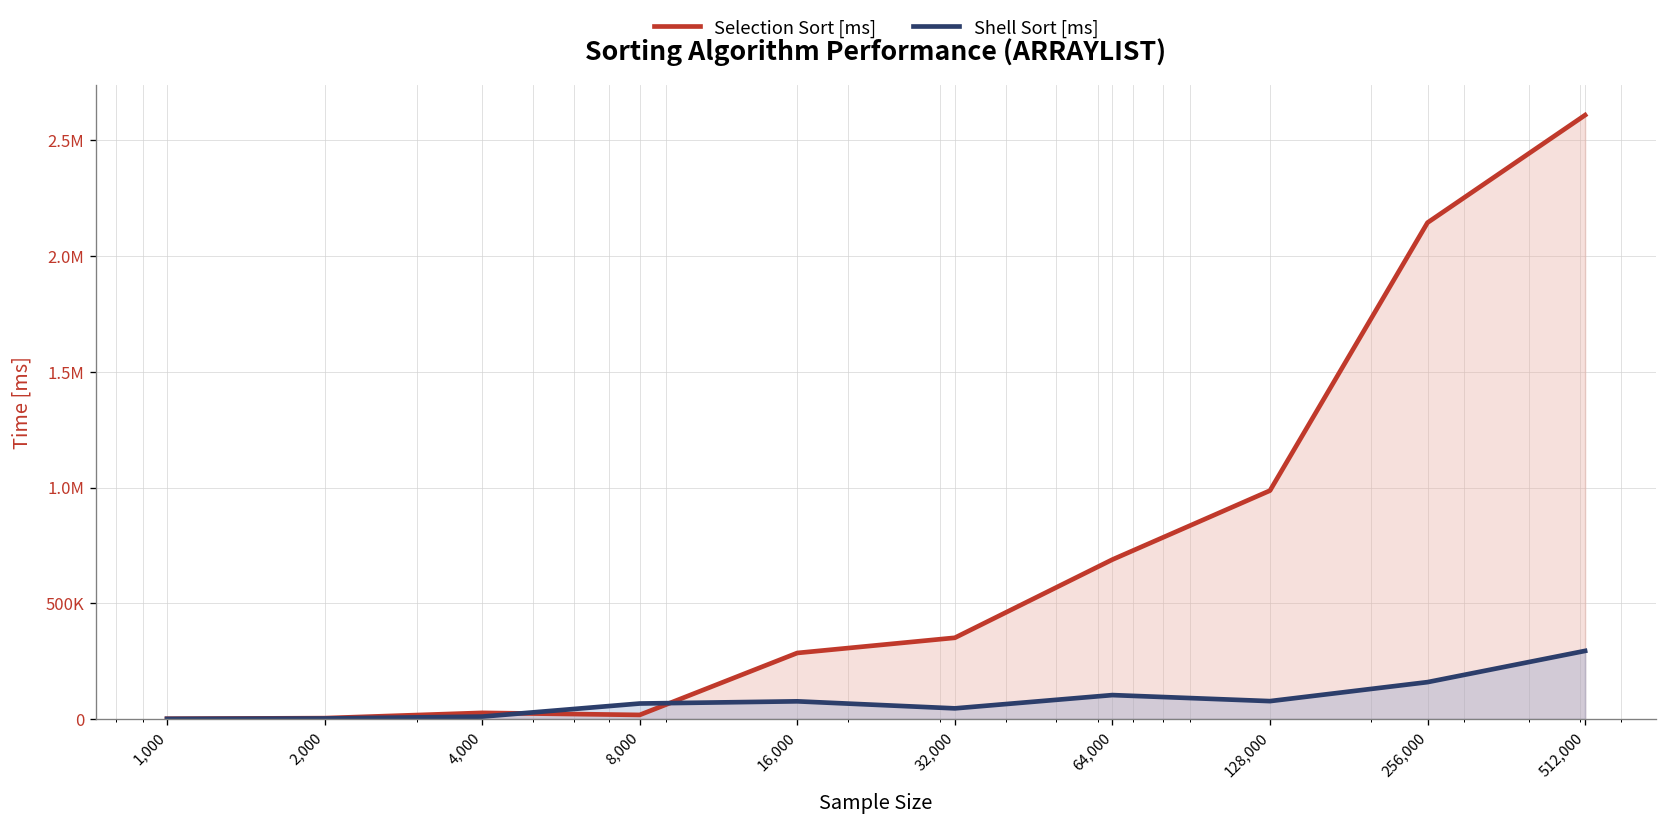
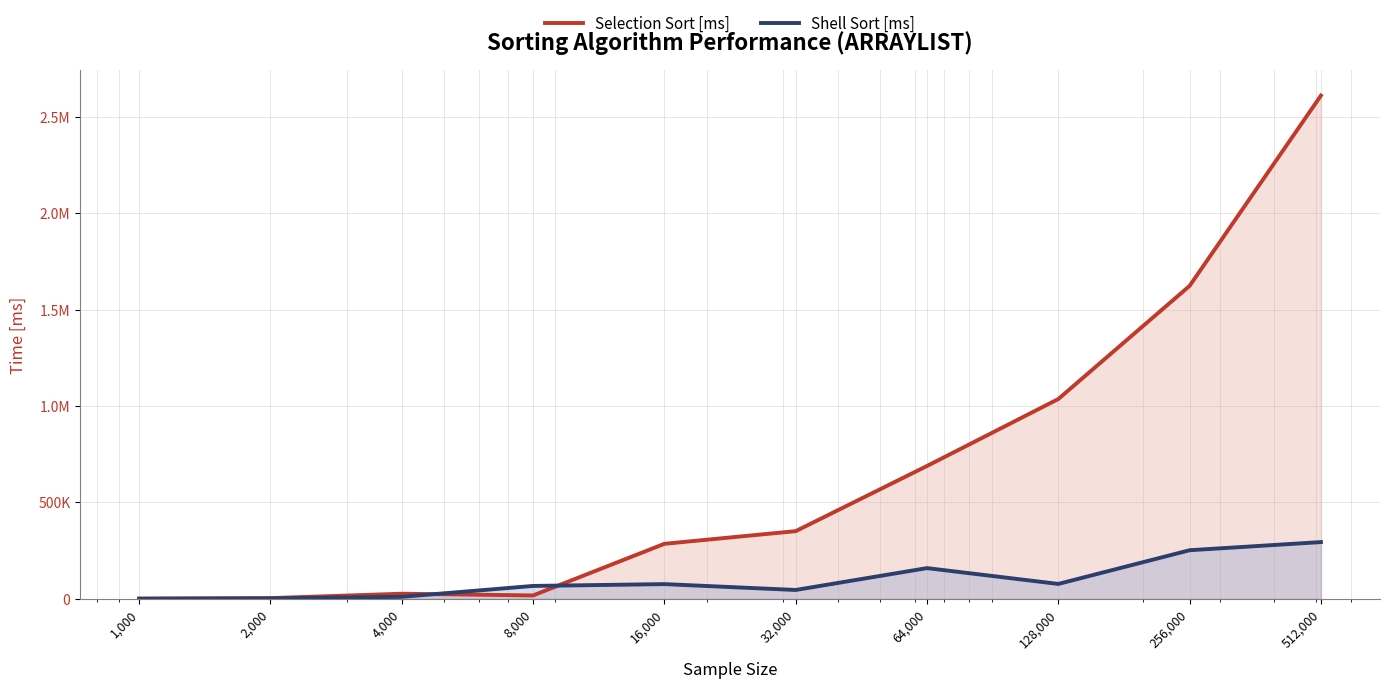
Shell Sort [ms], 64,000: 100000 -> 160000
Selection Sort [ms], 128,000: 990000 -> 1040000
Selection Sort [ms], 256,000: 2140000 -> 1620000
Shell Sort [ms], 256,000: 160000 -> 250000
